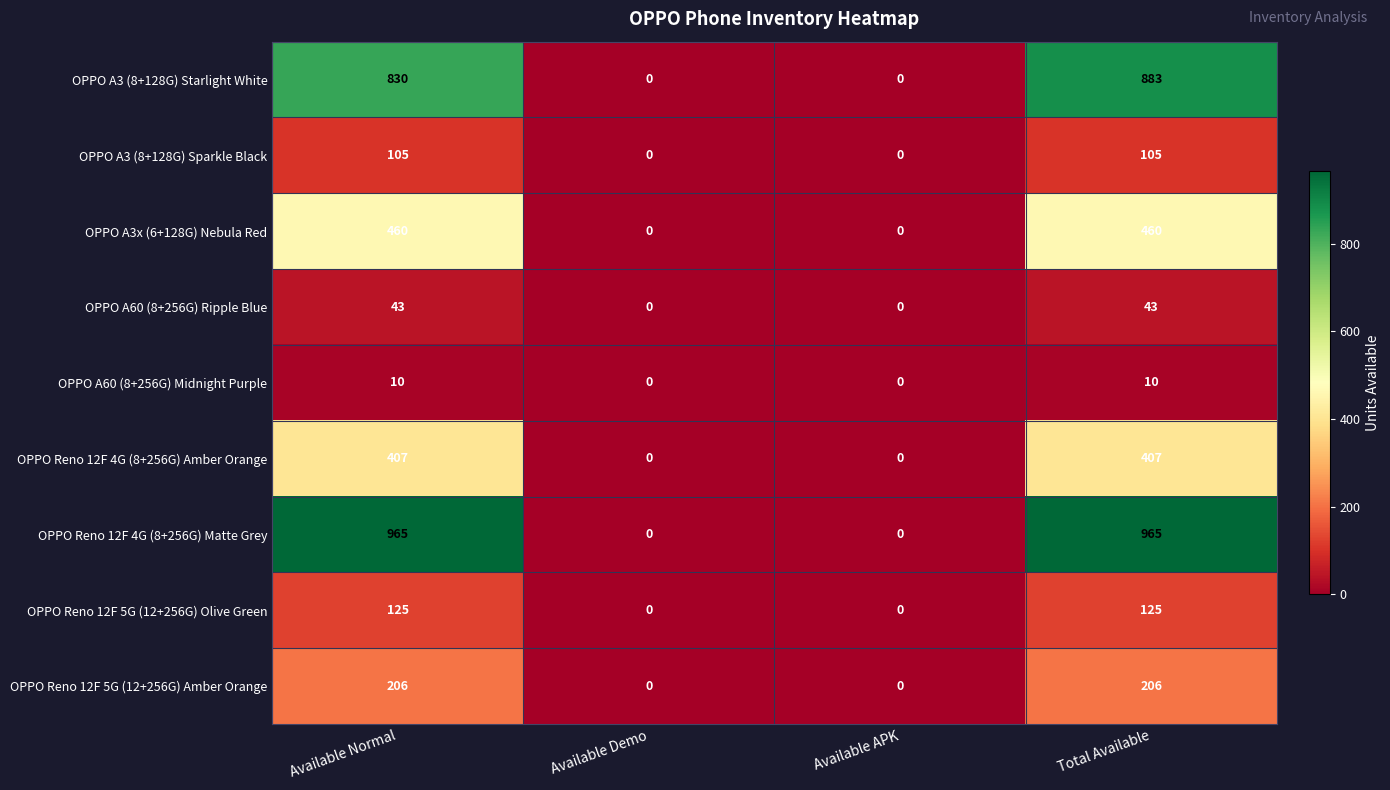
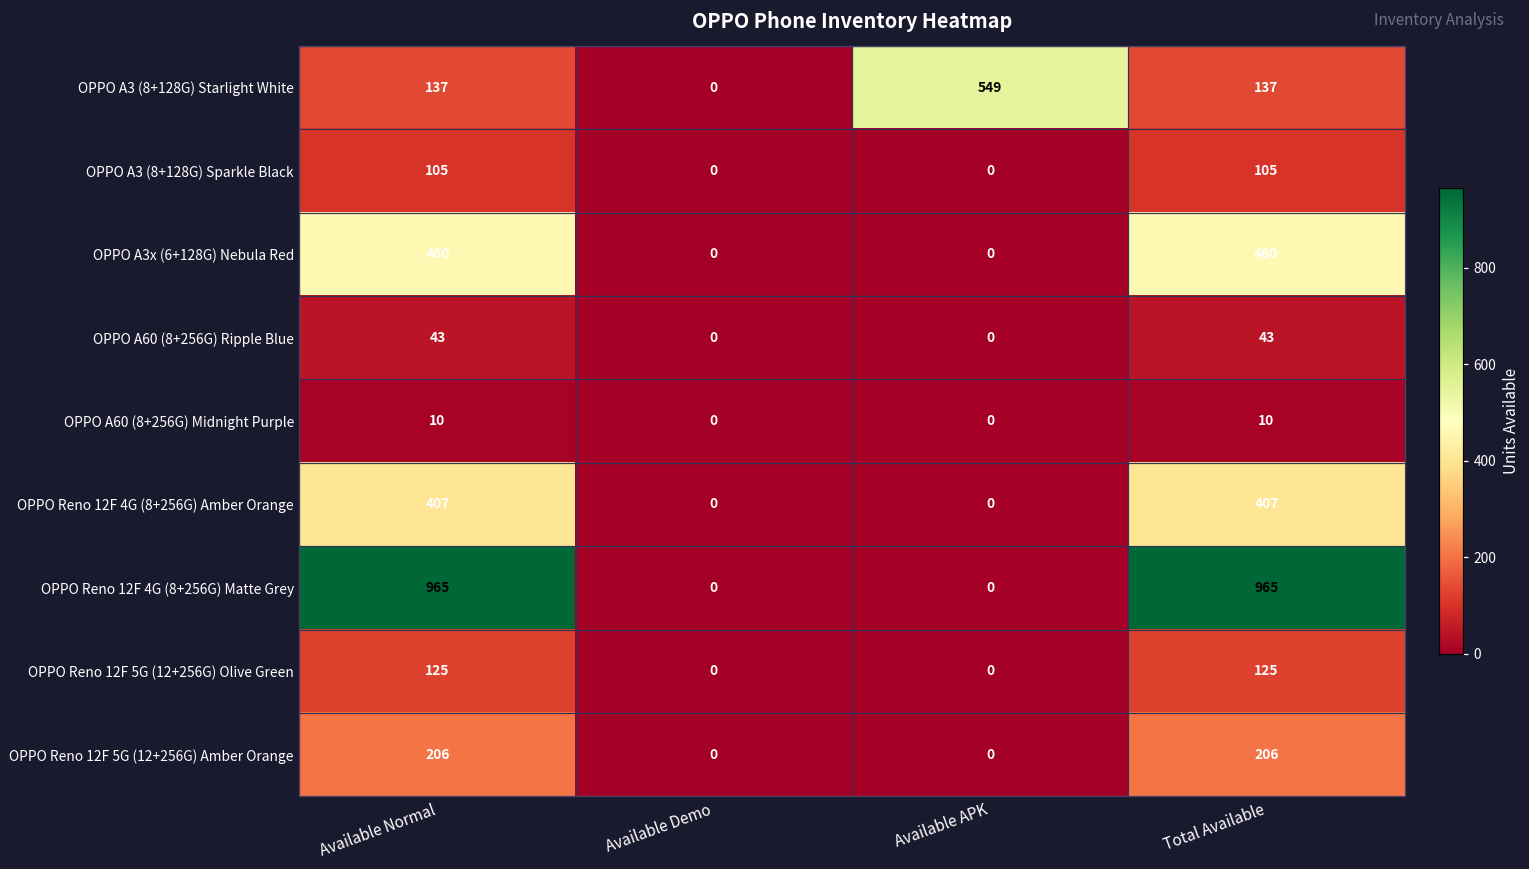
OPPO A3 (8+128G) Starlight White, Available Normal: 830 -> 137
OPPO A3 (8+128G) Starlight White, Available APK: 0 -> 549
OPPO A3 (8+128G) Starlight White, Total Available: 883 -> 137
